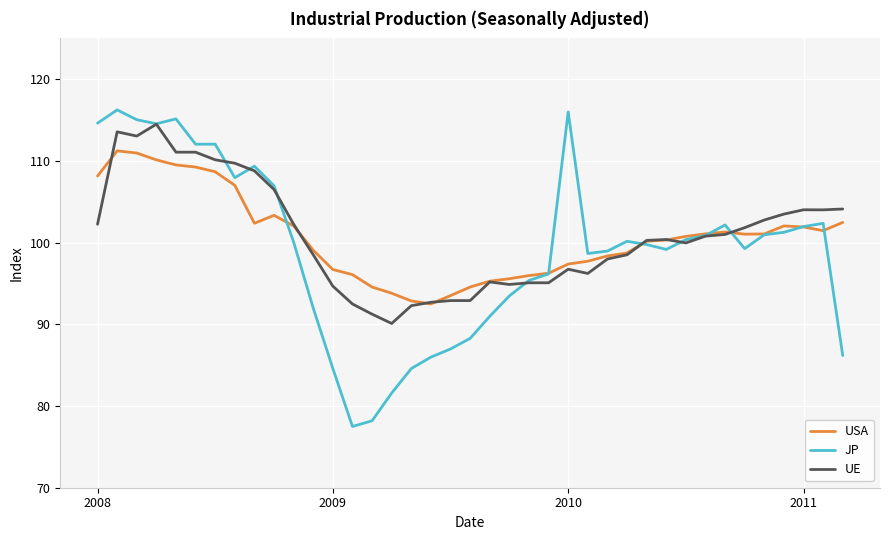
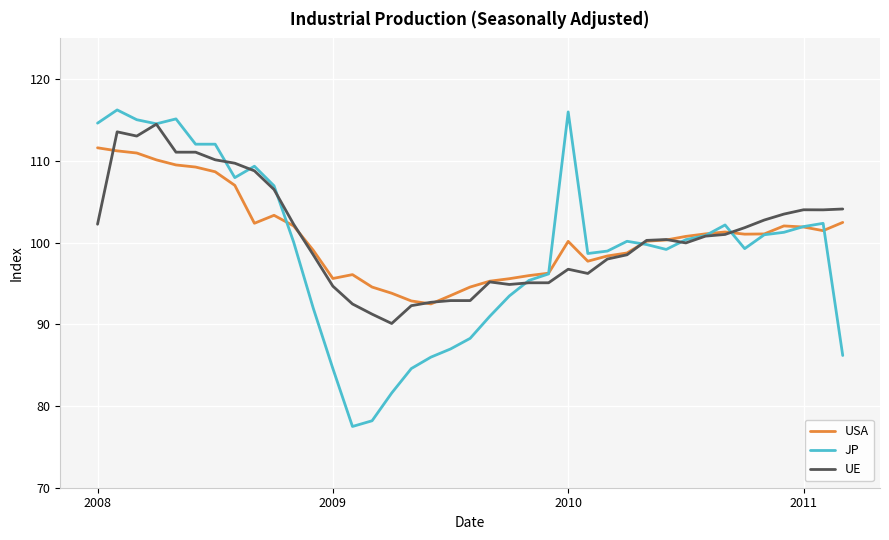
USA, 2008: 108 -> 112
USA, 2009: 97 -> 96
USA, 2010: 97 -> 100
